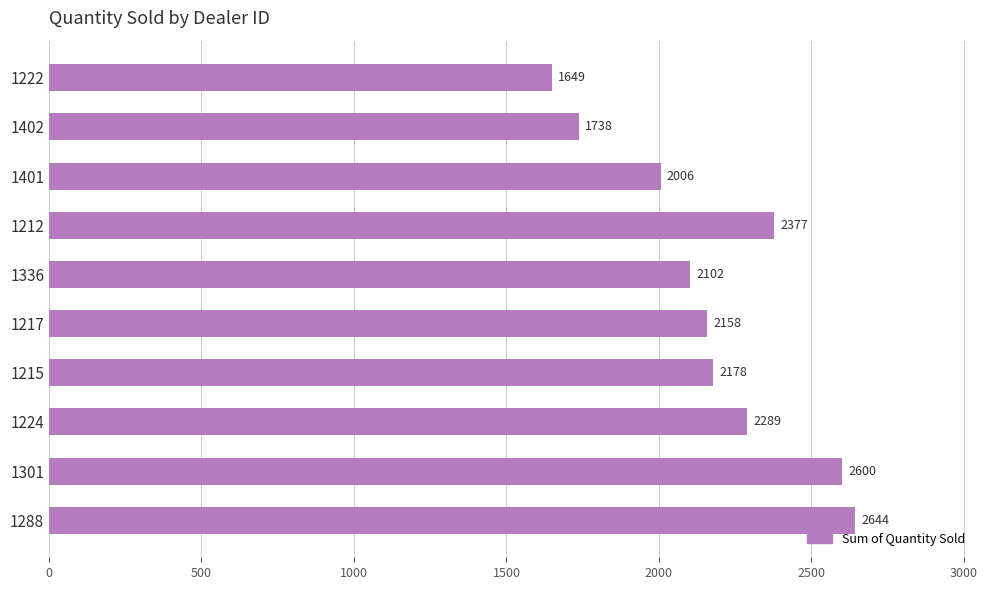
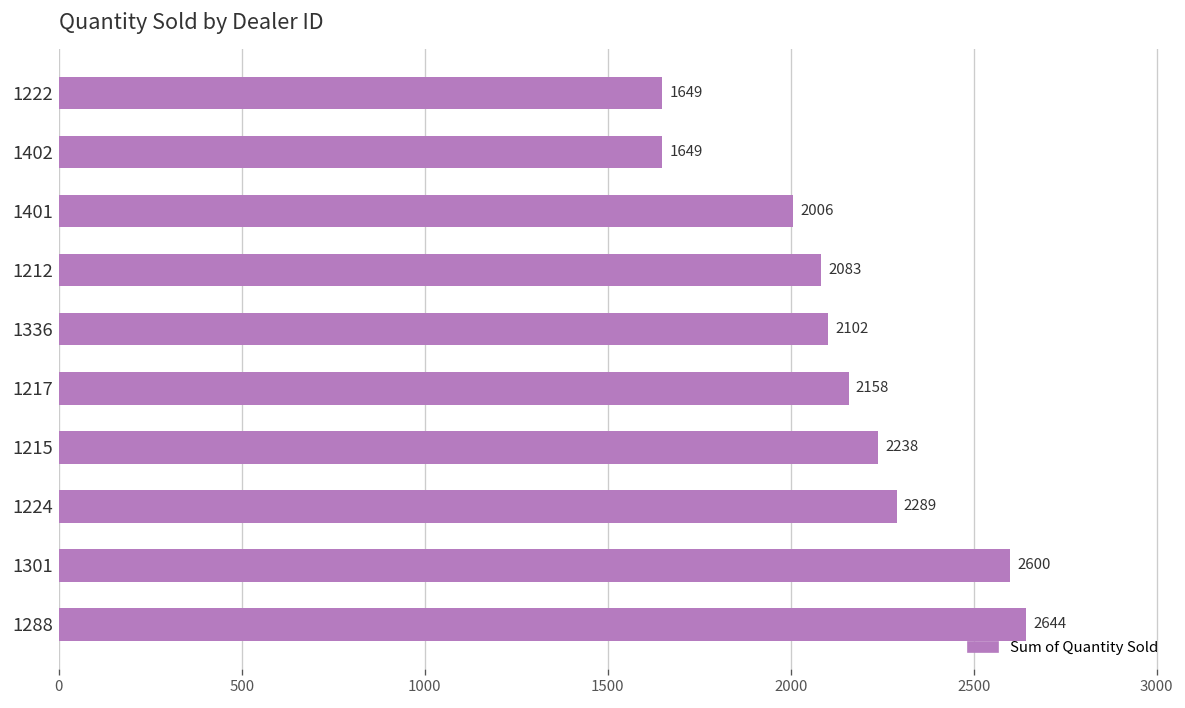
1402: 1738 -> 1649
1212: 2377 -> 2083
1215: 2178 -> 2238
